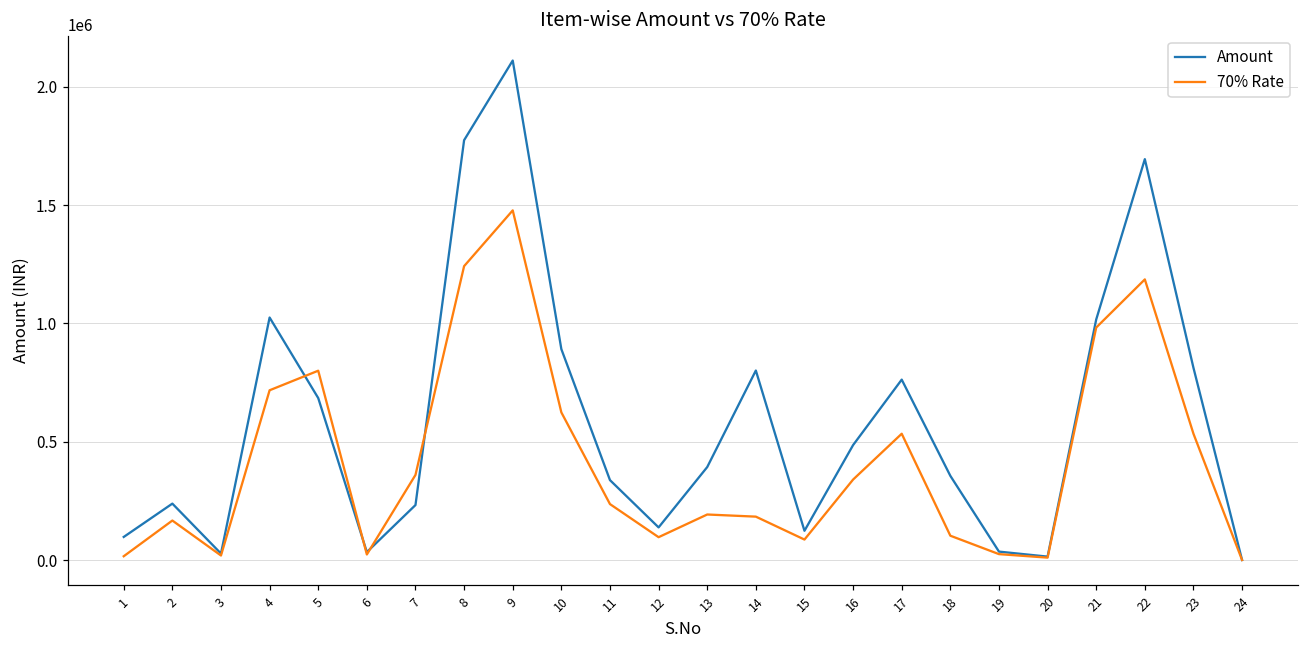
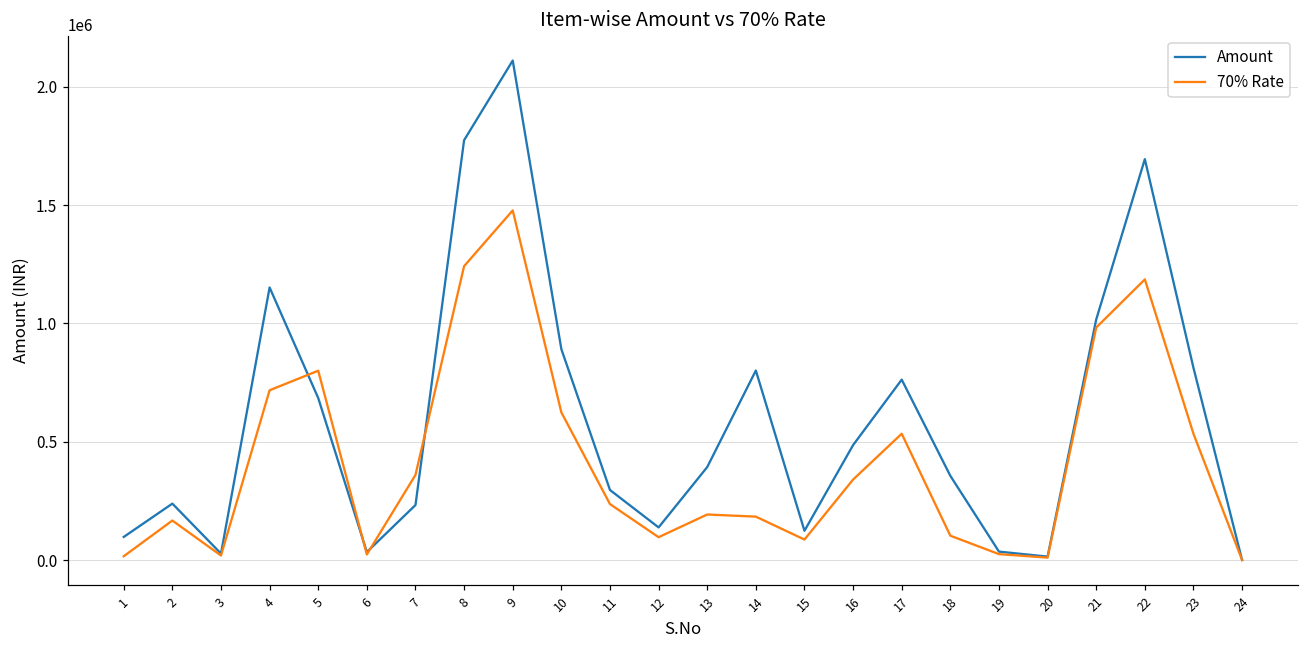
Amount, 4: 1030000 -> 1150000
Amount, 11: 340000 -> 300000
